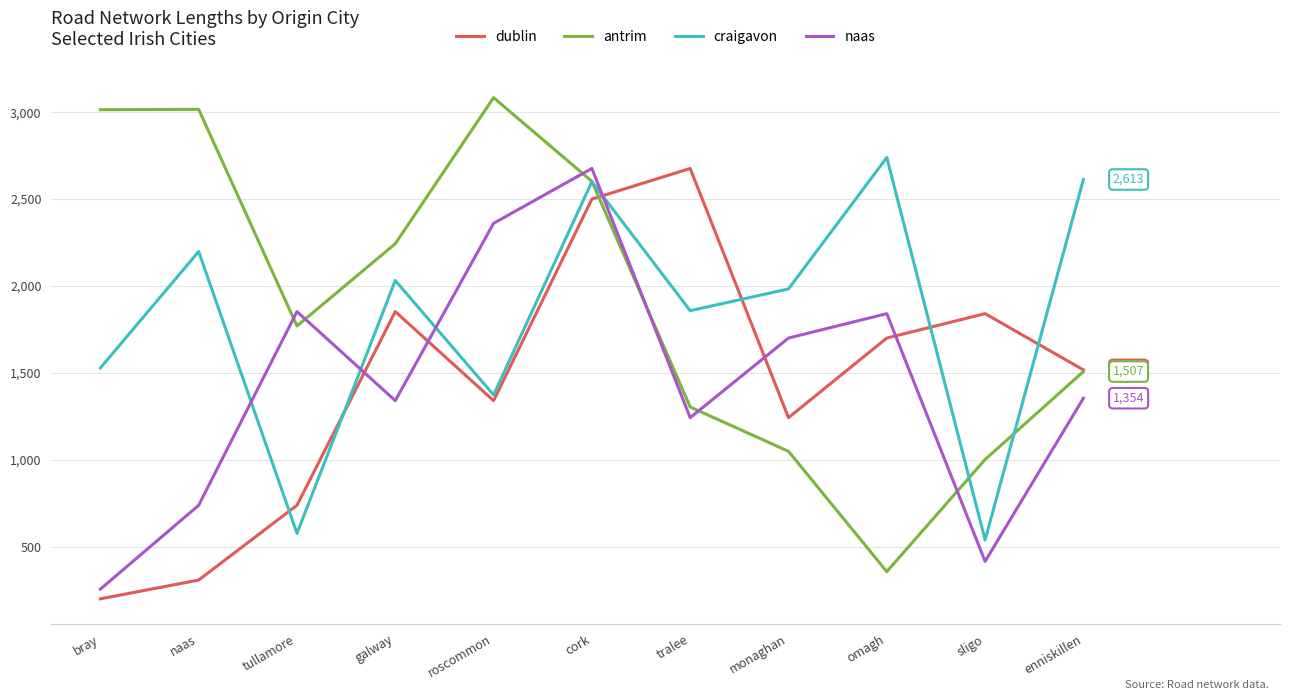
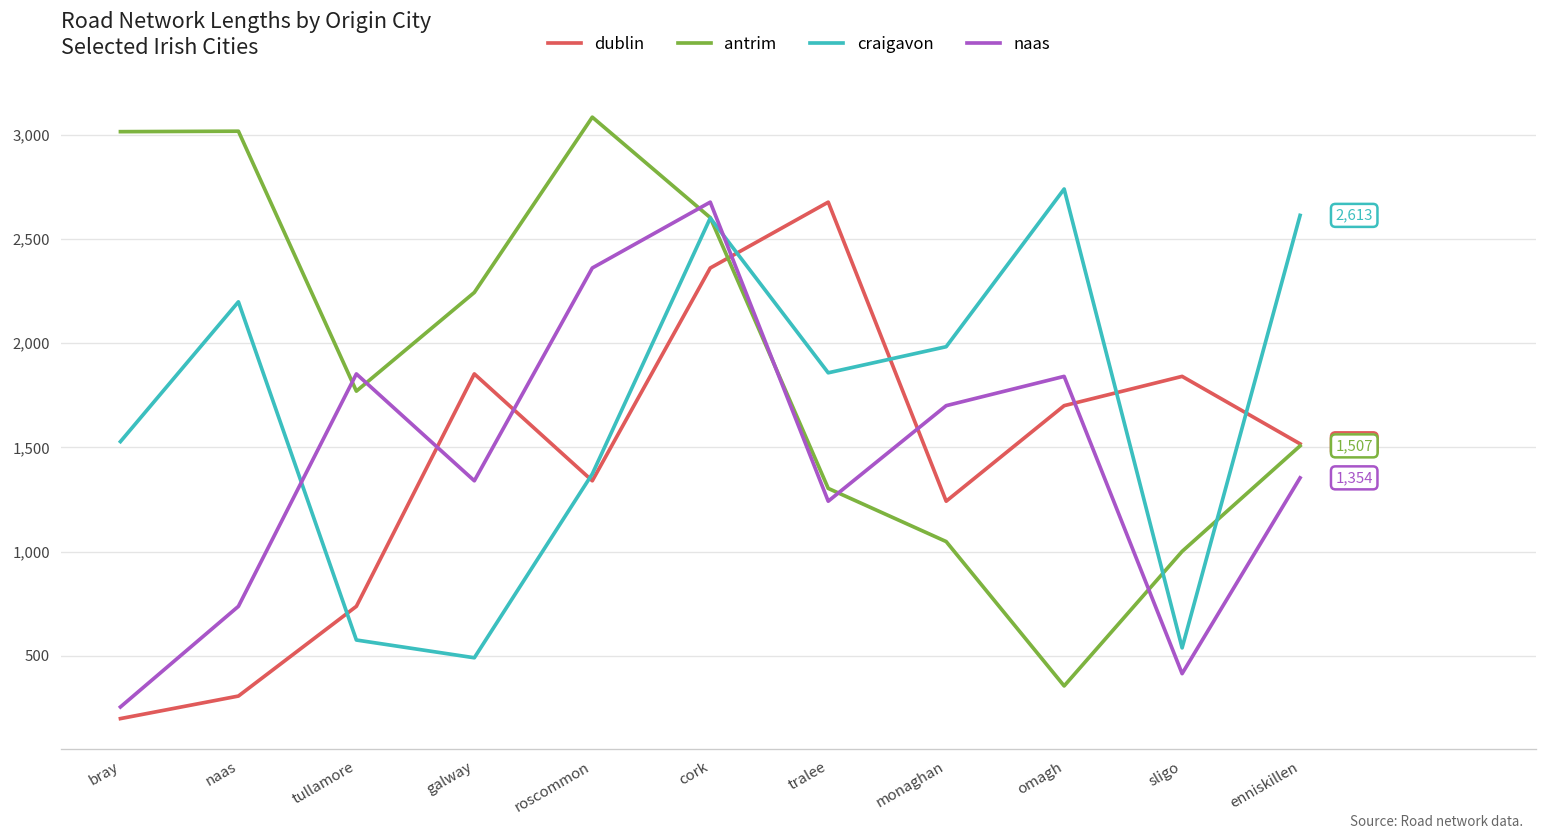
craigavon, galway: 2,030 -> 490
dublin, cork: 2,500 -> 2,360
